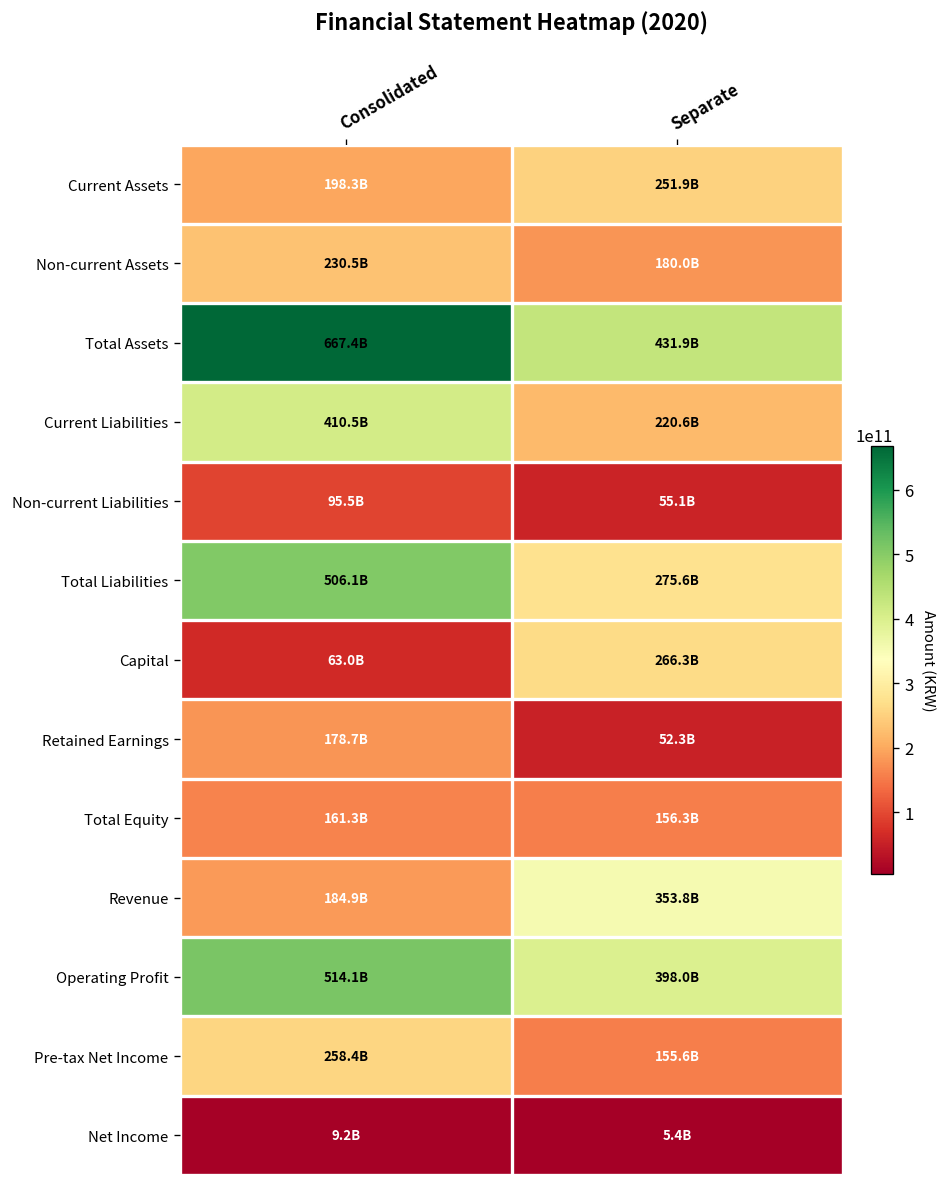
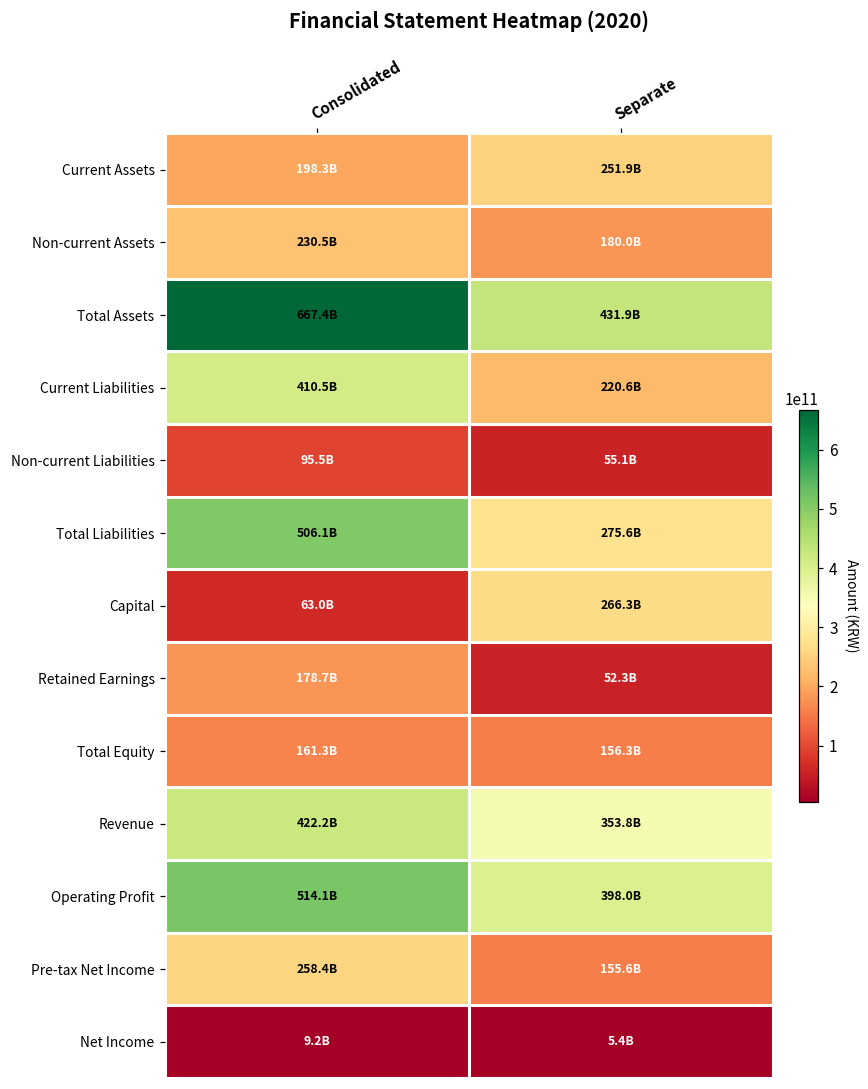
Revenue, Consolidated: 184.9B -> 422.2B
